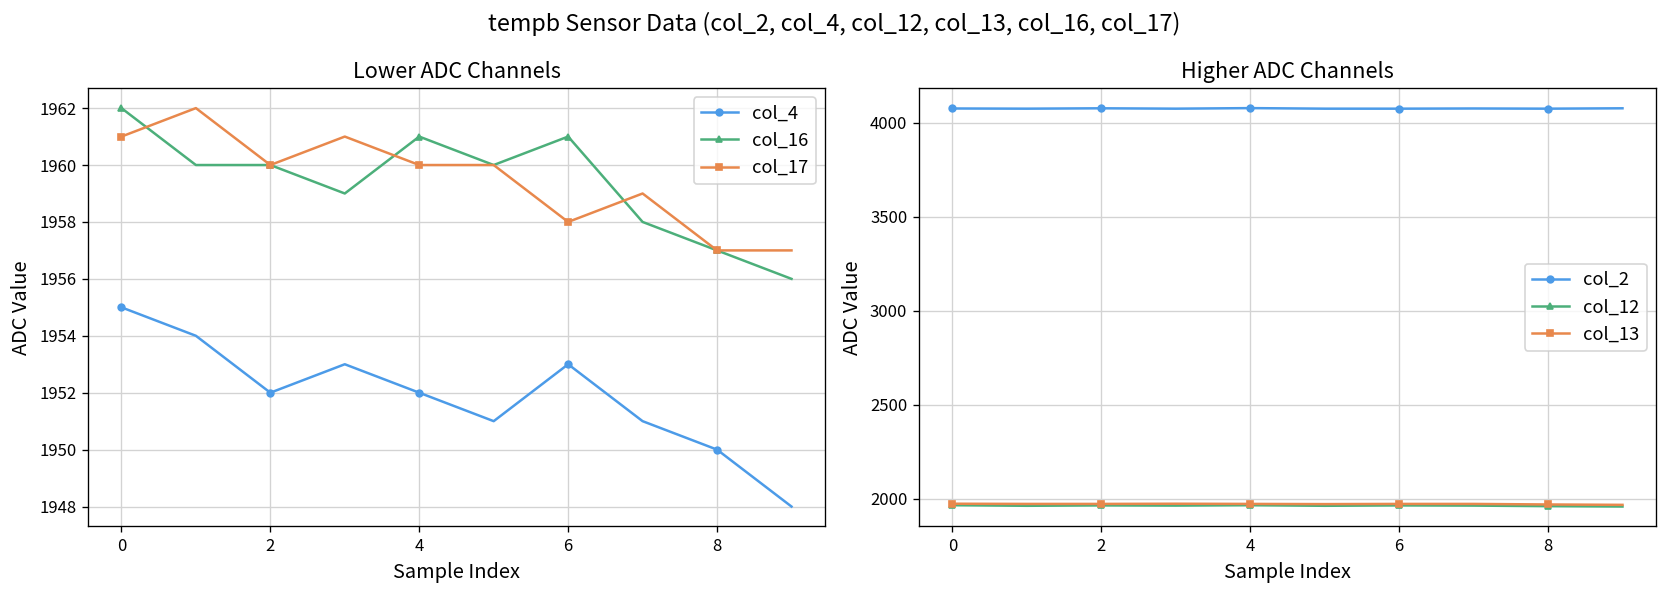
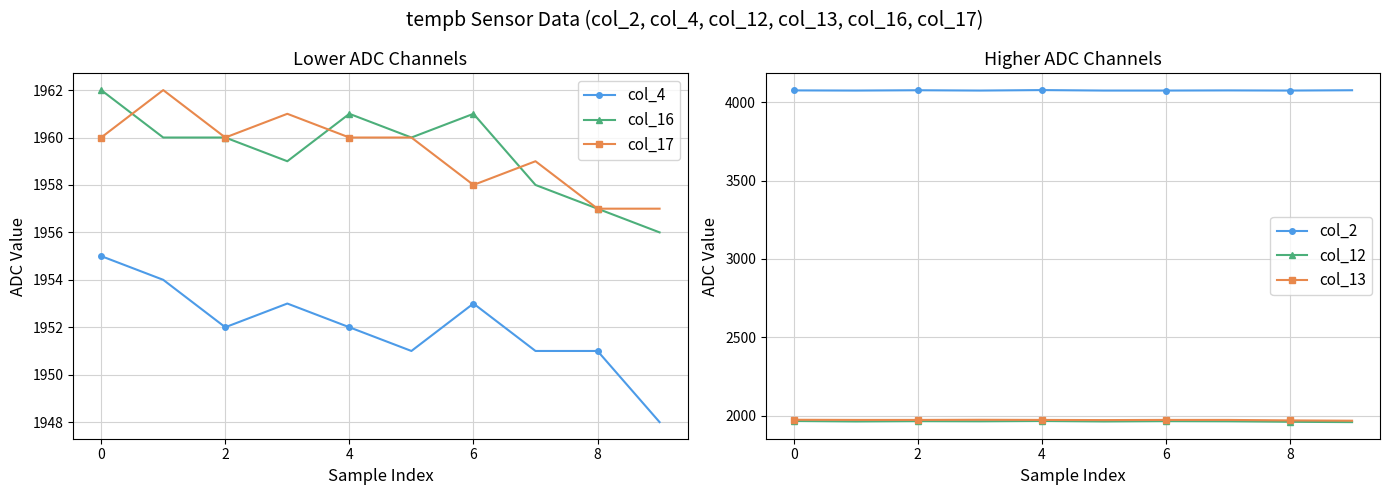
Lower ADC Channels, col_17, 0: 1961 -> 1960
Lower ADC Channels, col_4, 8: 1950 -> 1951
